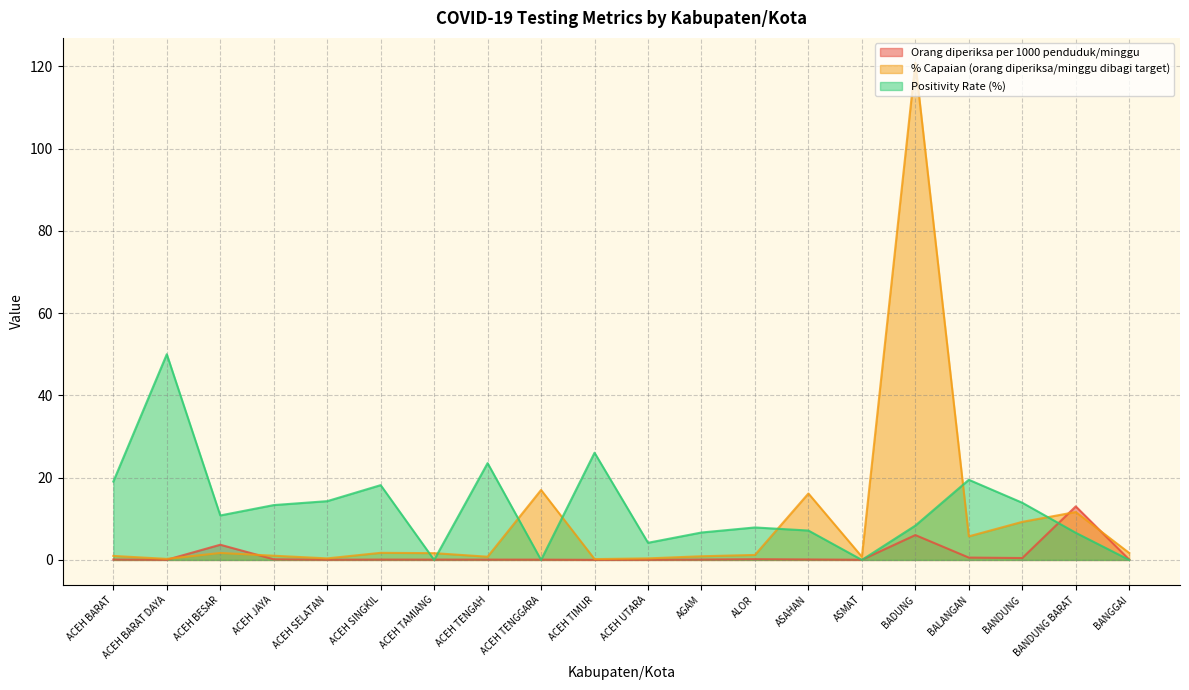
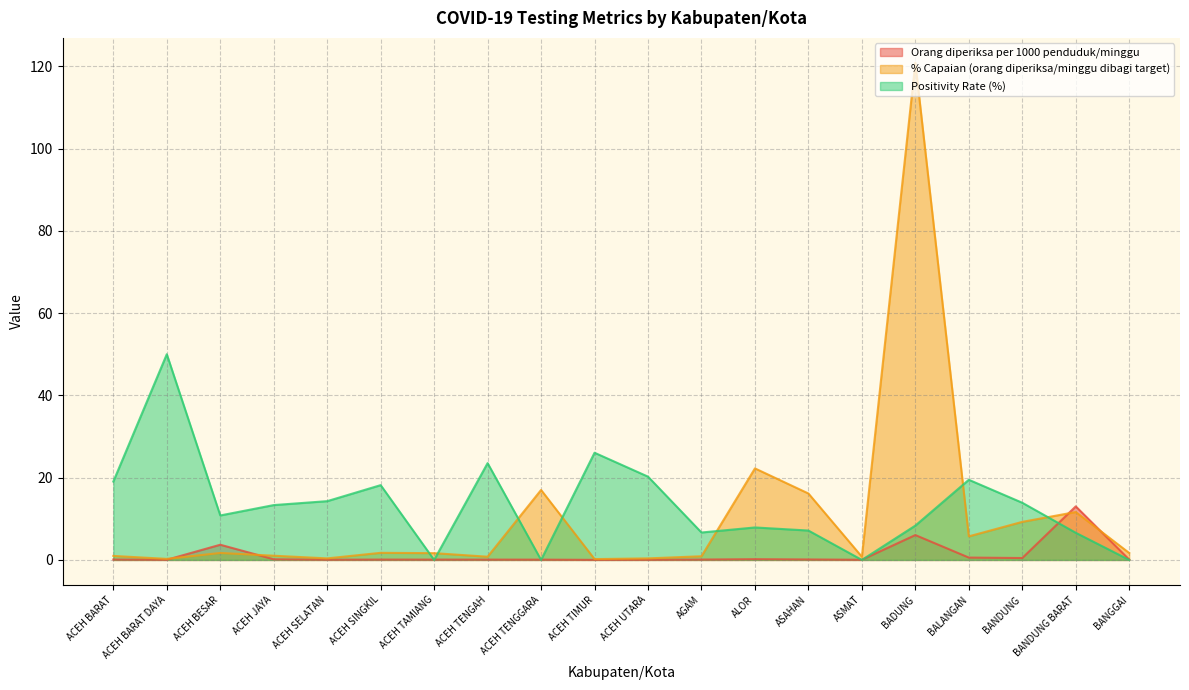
Positivity Rate (%), ACEH UTARA: 4 -> 20
% Capaian (orang diperiksa/minggu dibagi target), ALOR: 1 -> 22
